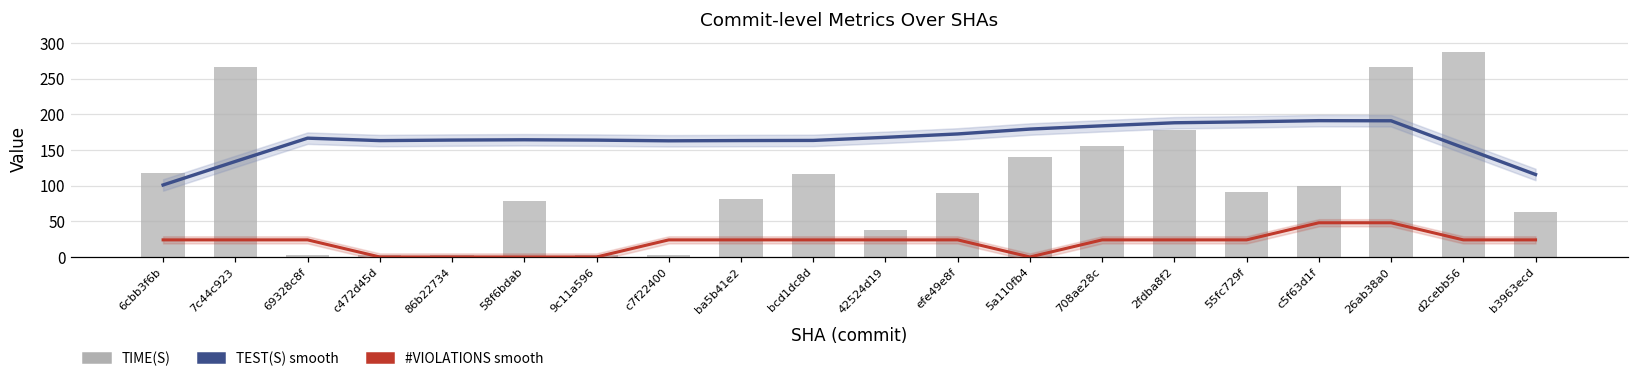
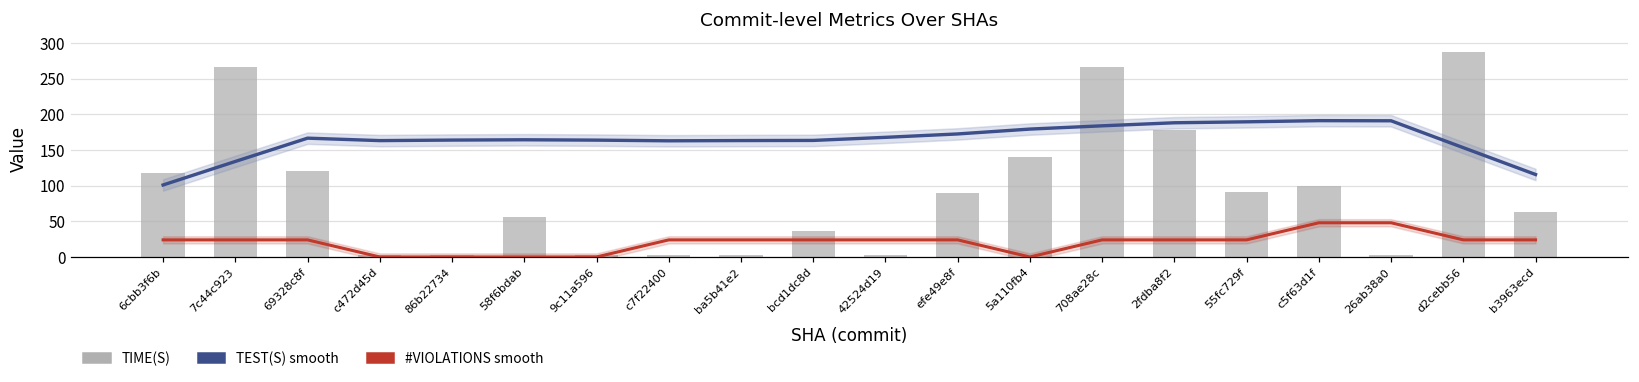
TIME(S), 69328c8f: 0 -> 120
TIME(S), 58f6bdab: 80 -> 60
TIME(S), ba5b41e2: 80 -> 0
TIME(S), bcd1dc8d: 120 -> 40
TIME(S), 42524d19: 40 -> 0
TIME(S), 708ae28c: 160 -> 270
TIME(S), 26ab38a0: 270 -> 0
